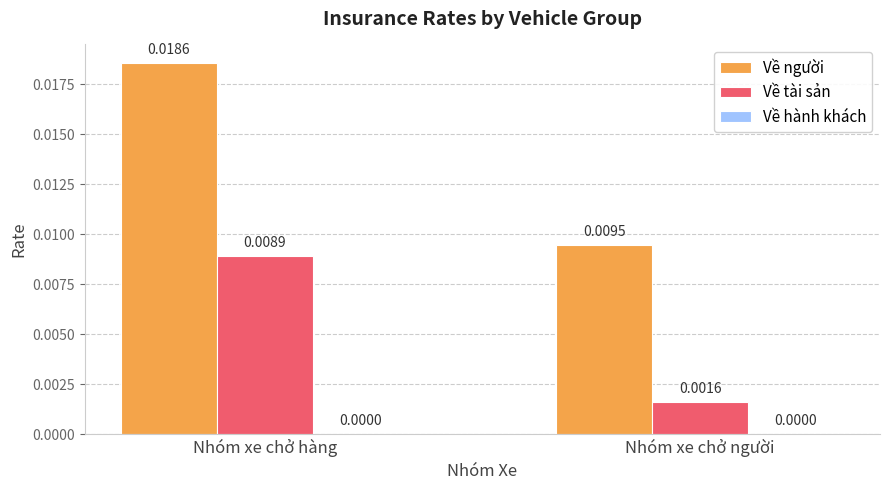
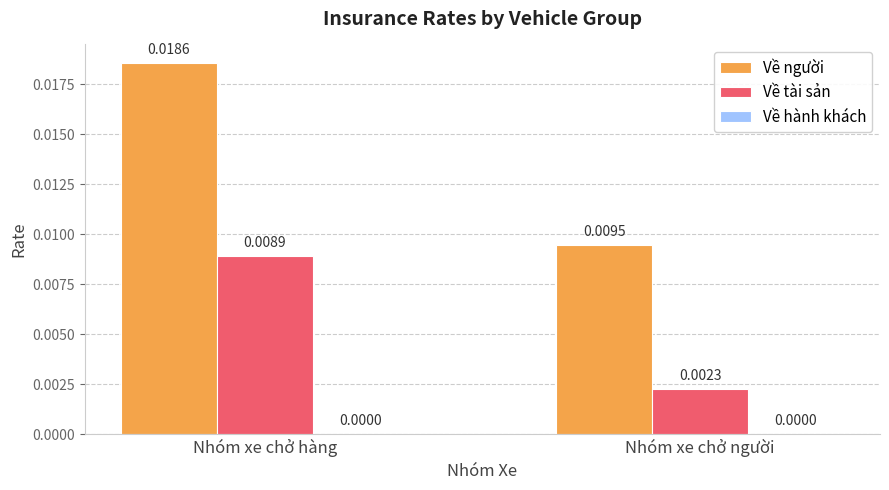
Về tài sản, Nhóm xe chở người: 0.0016 -> 0.0023
